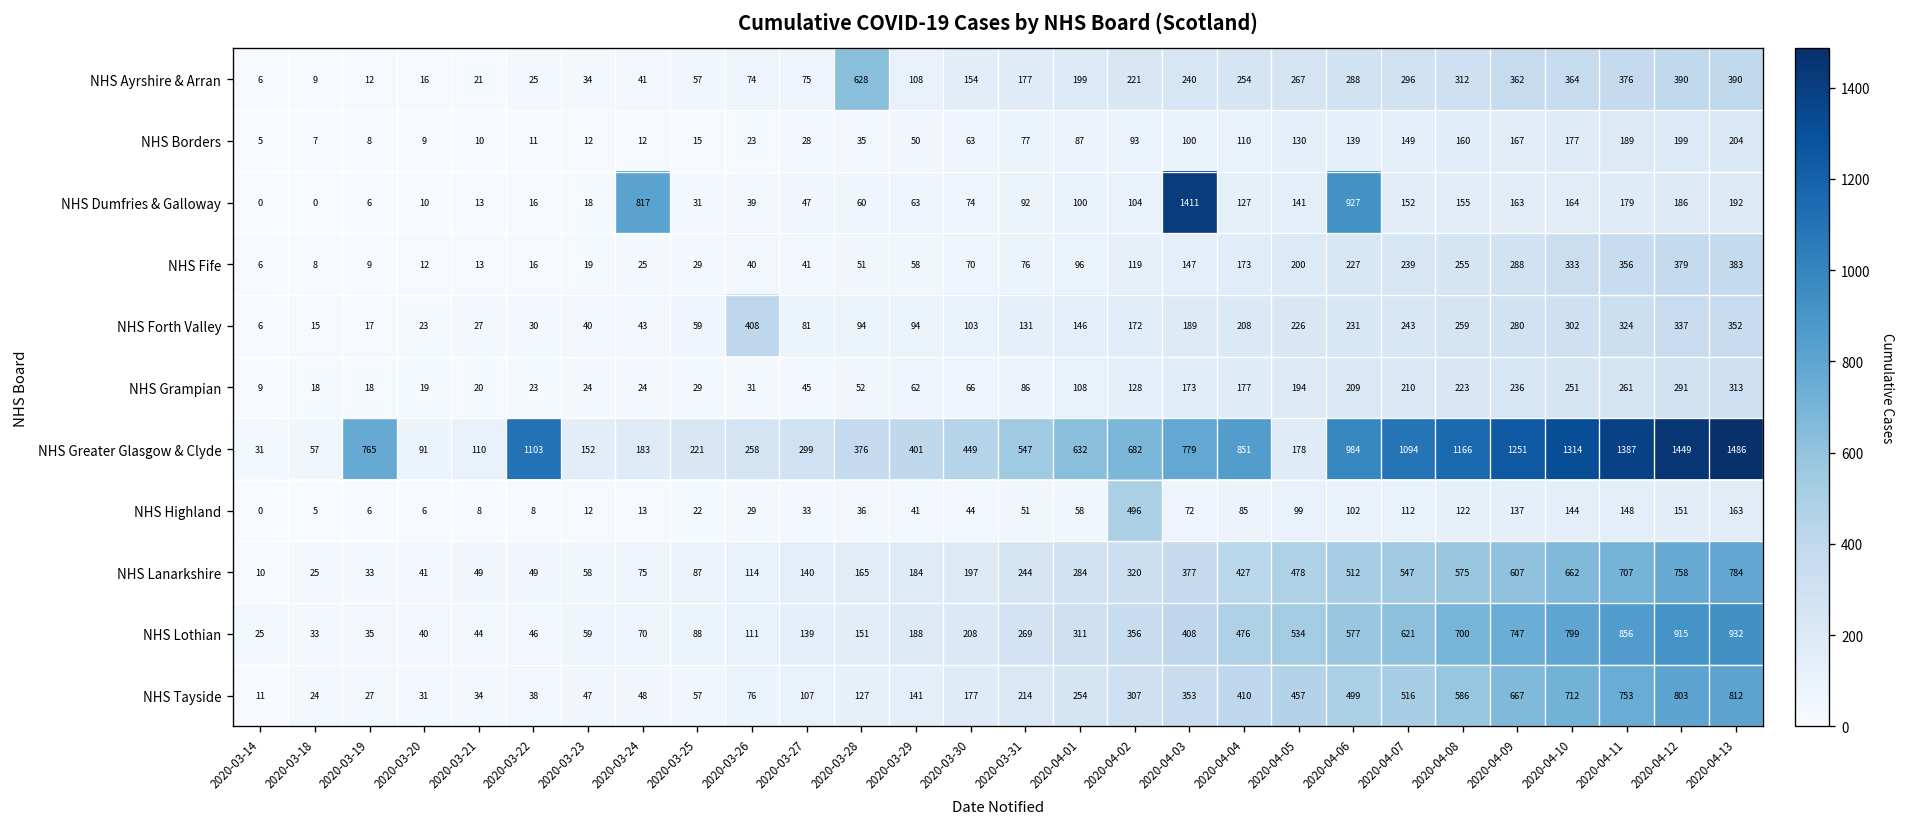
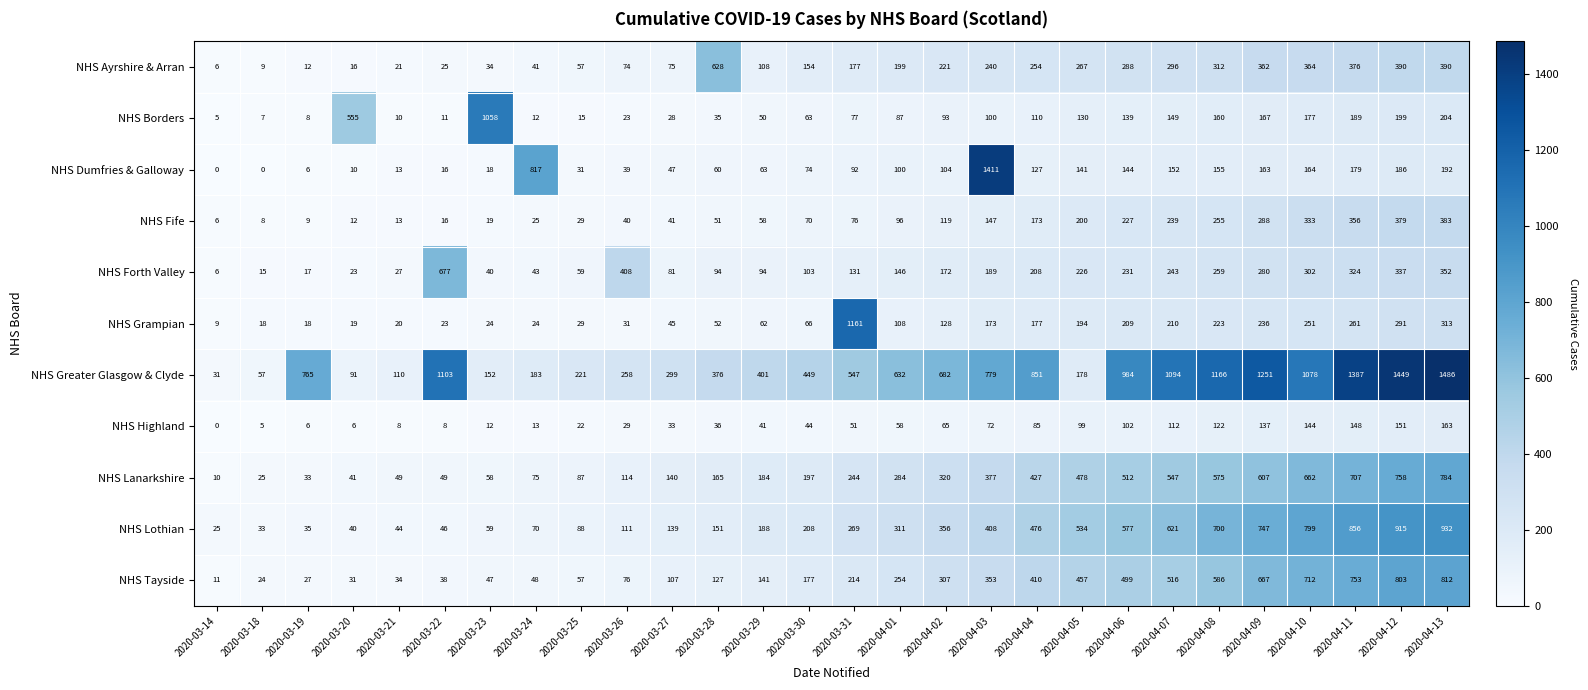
NHS Borders, 2020-03-20: 9 -> 555
NHS Borders, 2020-03-23: 12 -> 1058
NHS Dumfries & Galloway, 2020-04-06: 927 -> 144
NHS Forth Valley, 2020-03-22: 30 -> 677
NHS Grampian, 2020-03-31: 86 -> 1161
NHS Greater Glasgow & Clyde, 2020-04-10: 1314 -> 1078
NHS Highland, 2020-04-02: 496 -> 65
